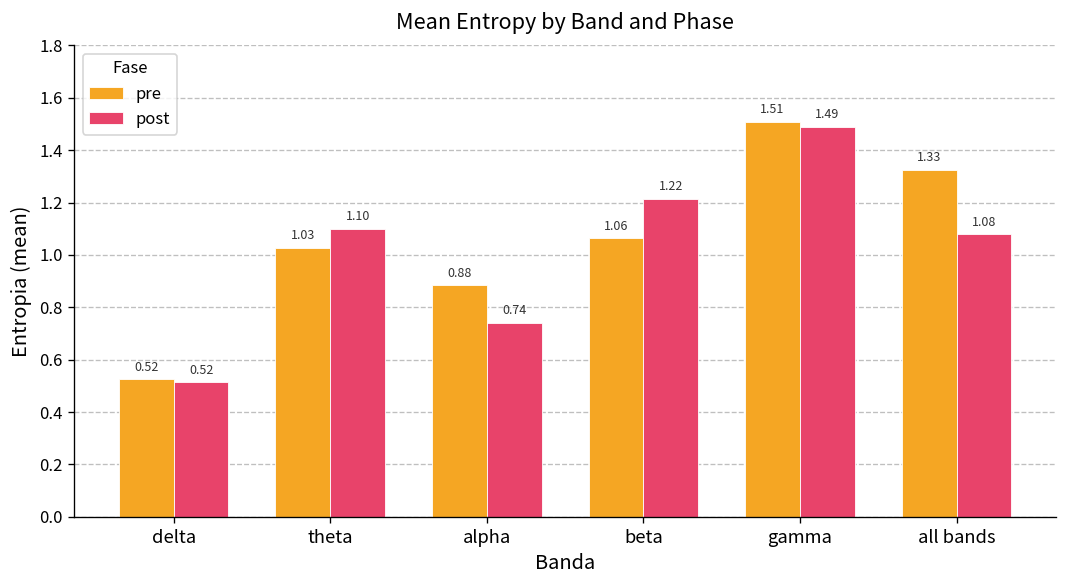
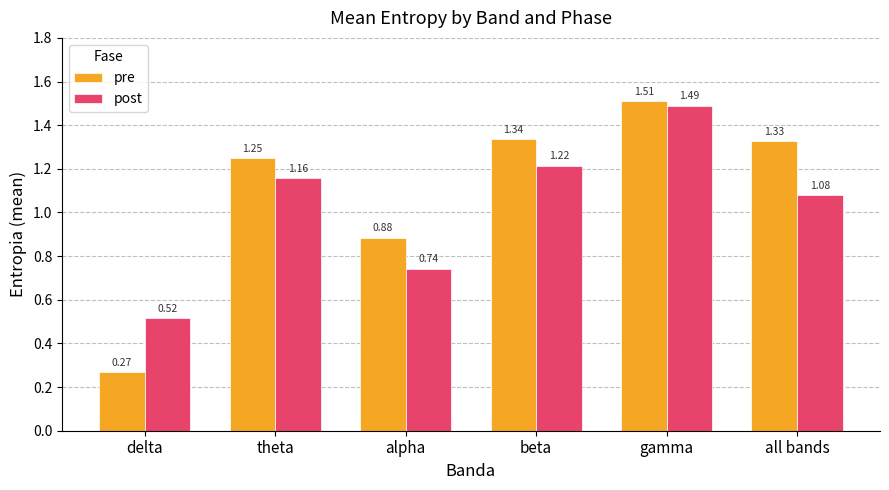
pre, delta: 0.52 -> 0.27
pre, theta: 1.03 -> 1.25
post, theta: 1.10 -> 1.16
pre, beta: 1.06 -> 1.34
